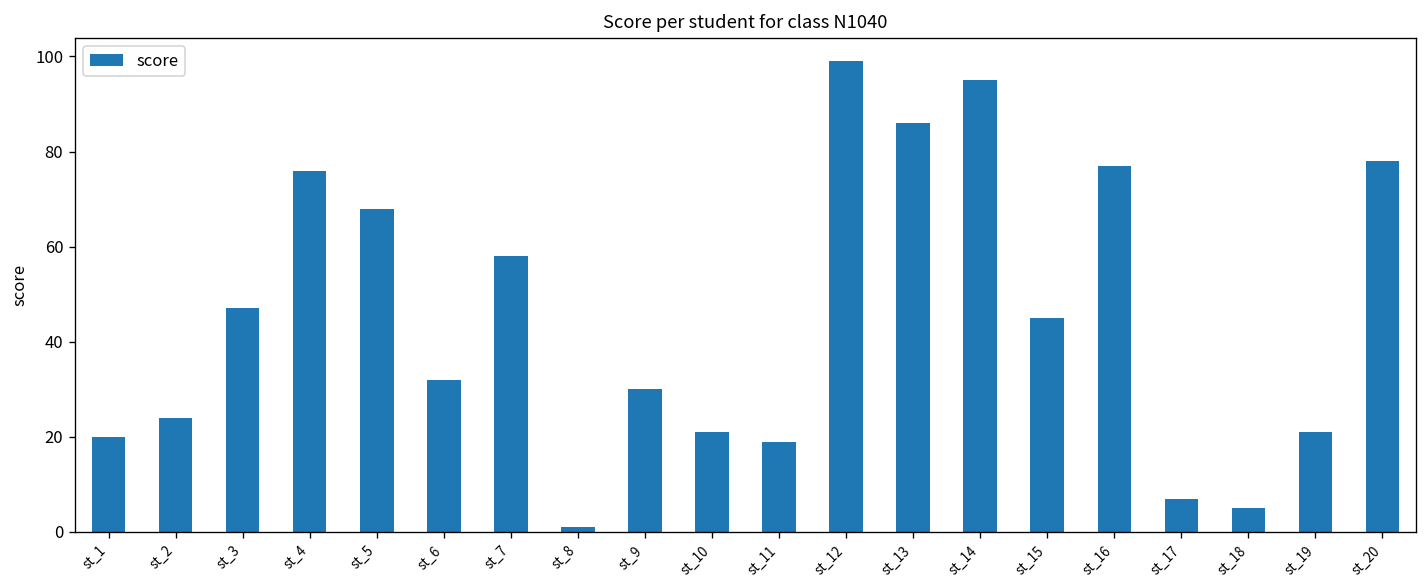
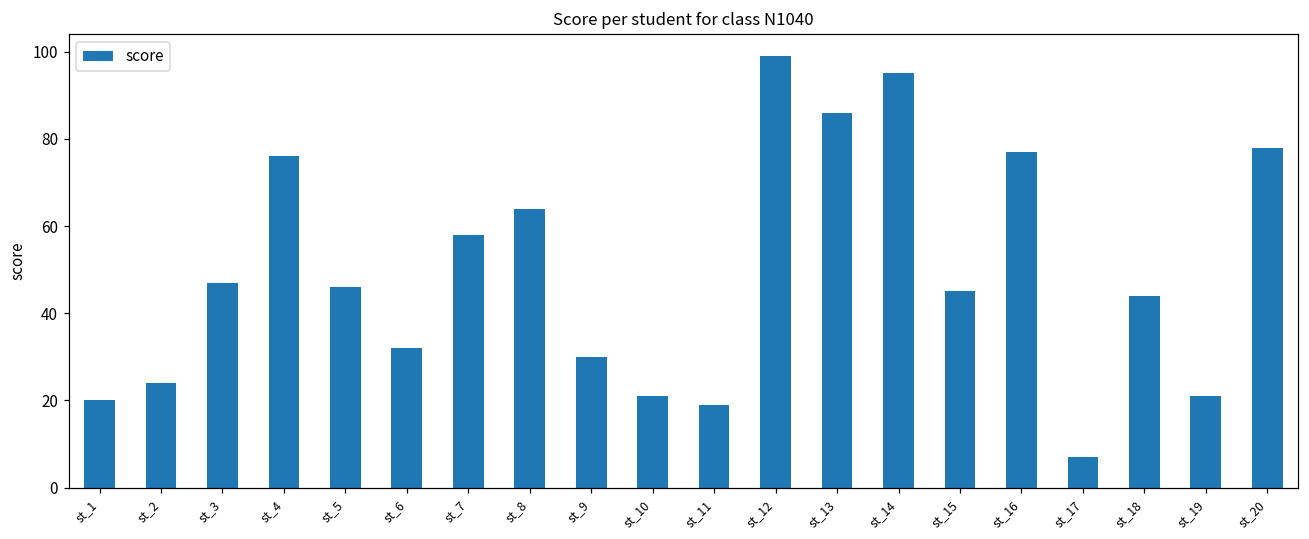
st_5: 68 -> 46
st_8: 1 -> 64
st_18: 5 -> 44
